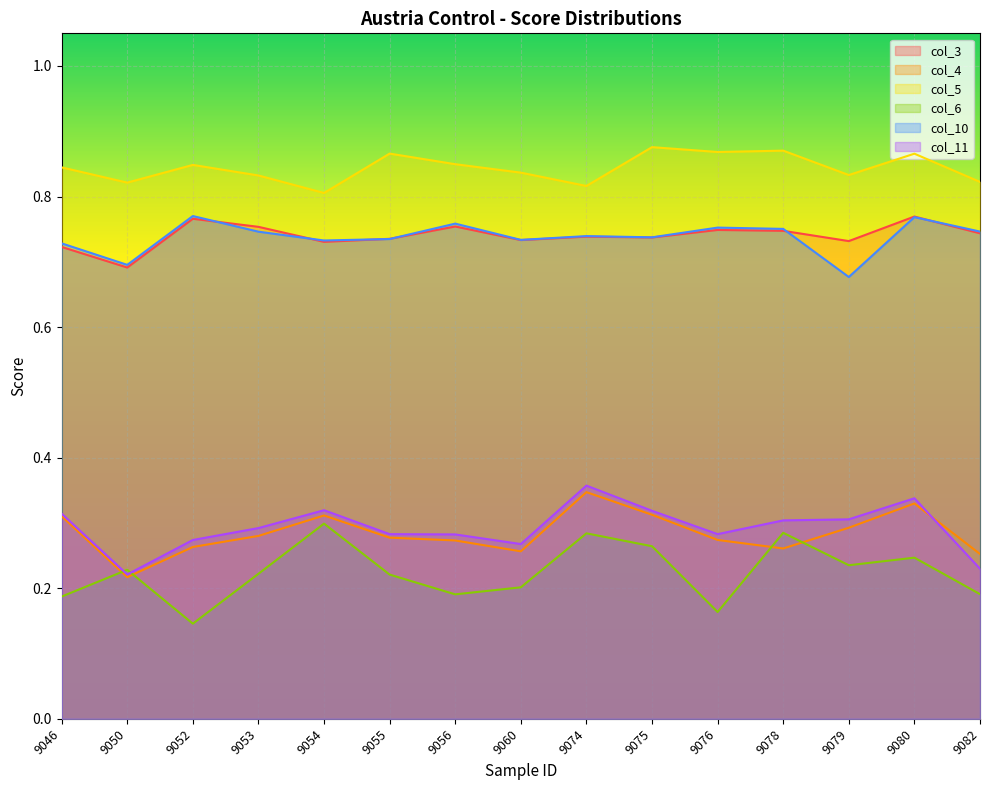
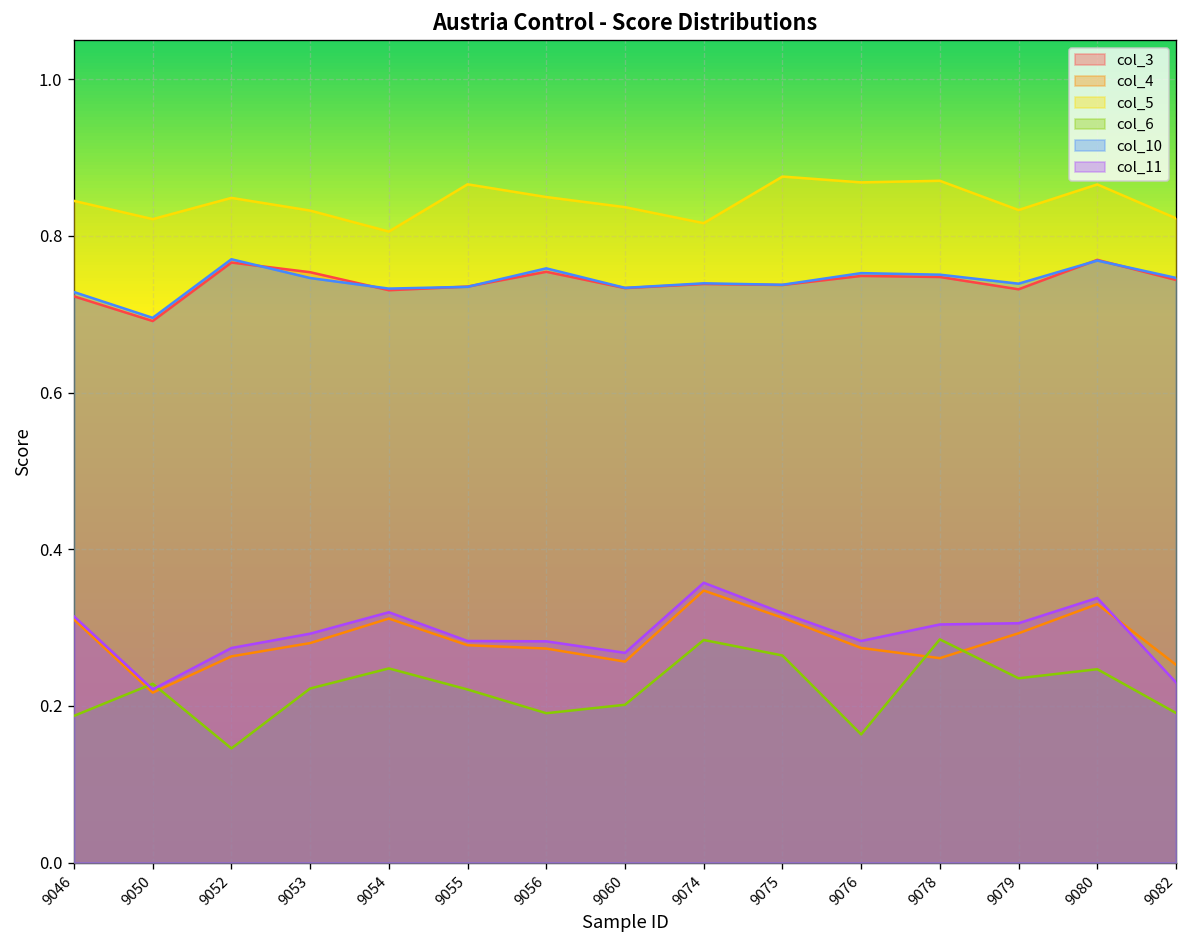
col_6, 9054: 0.30 -> 0.25
col_10, 9079: 0.68 -> 0.74
